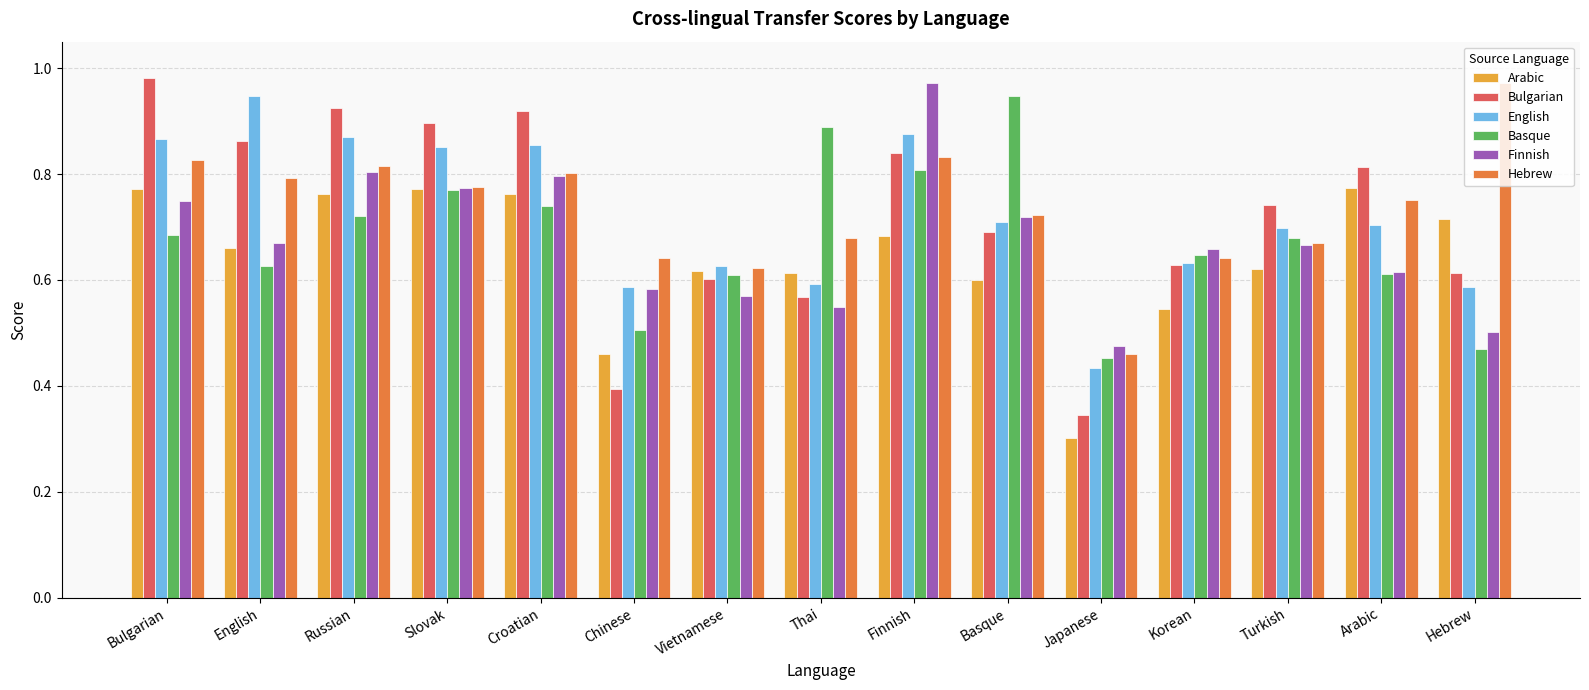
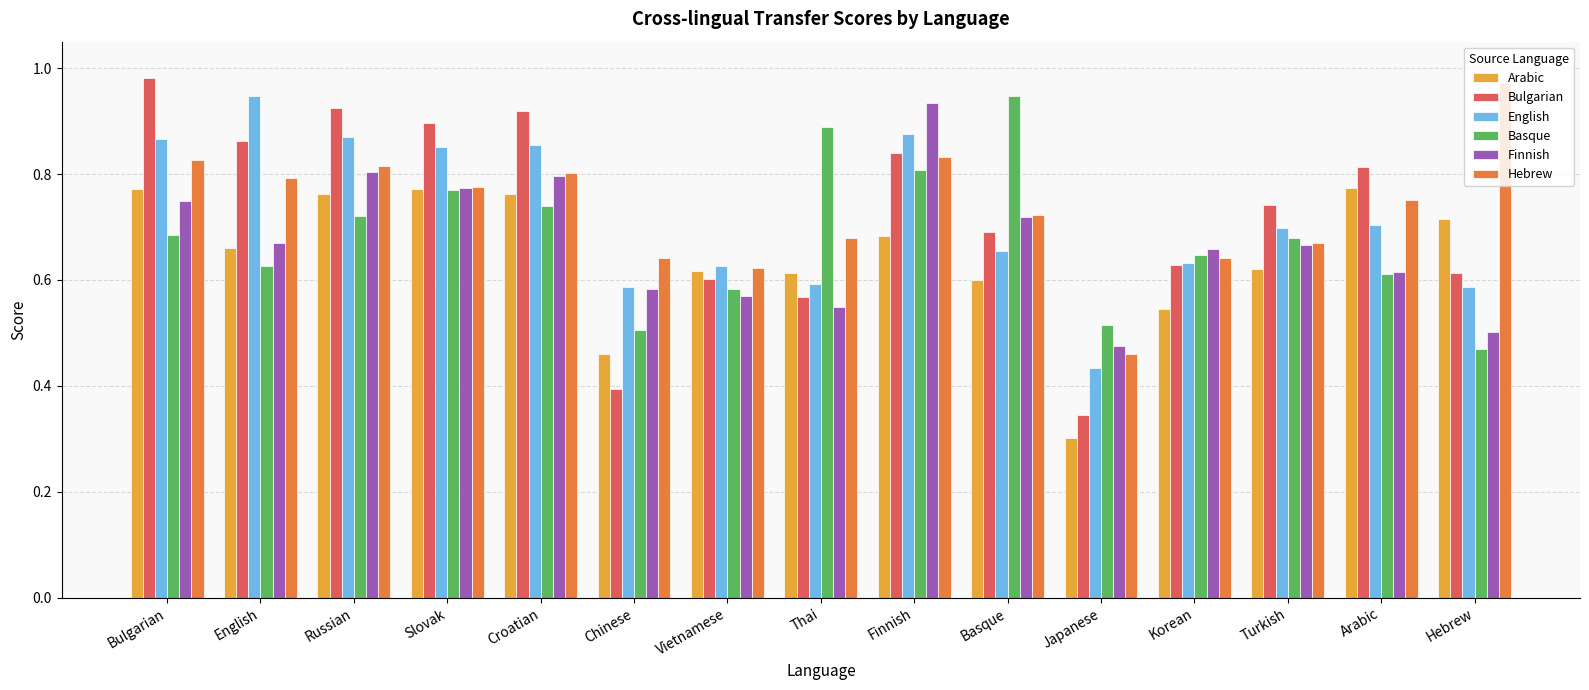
Basque, Vietnamese: 0.61 -> 0.58
Finnish, Finnish: 0.97 -> 0.93
English, Basque: 0.71 -> 0.65
Basque, Japanese: 0.45 -> 0.51
